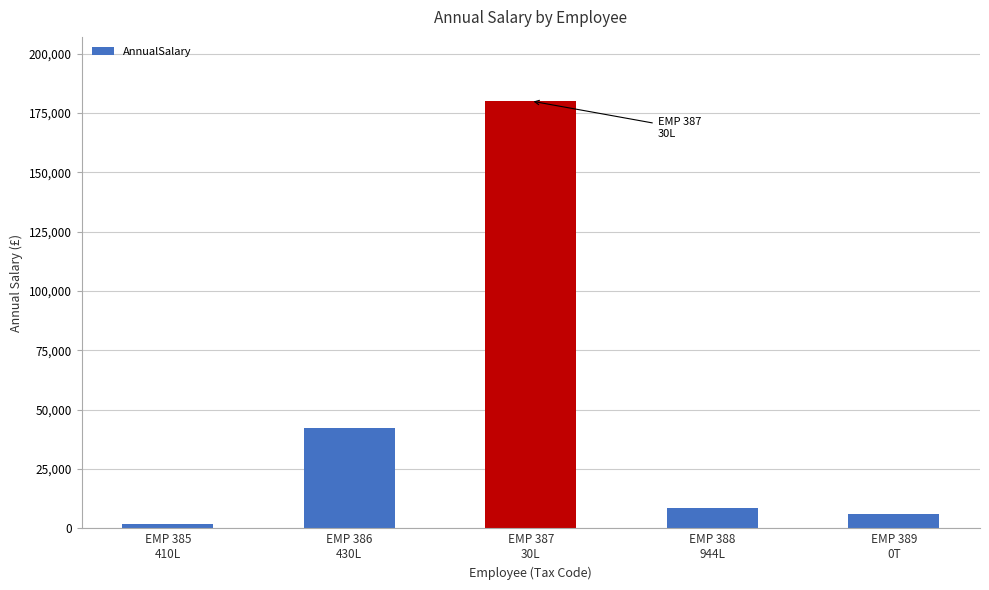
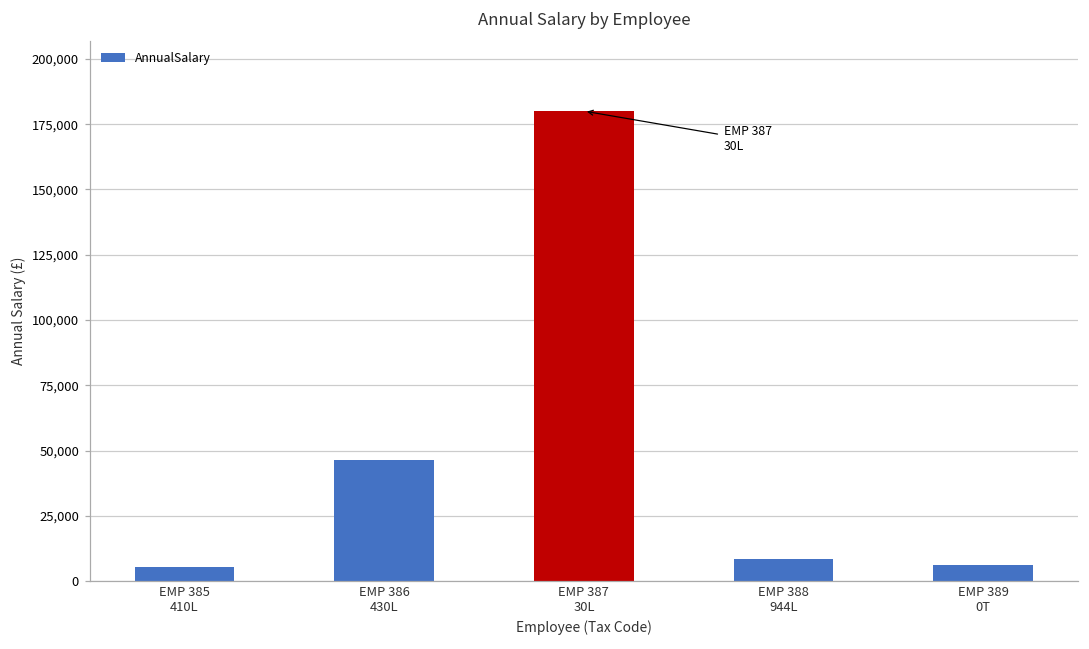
EMP 385 410L: 2,000 -> 5,000
EMP 386 430L: 42,000 -> 46,000
